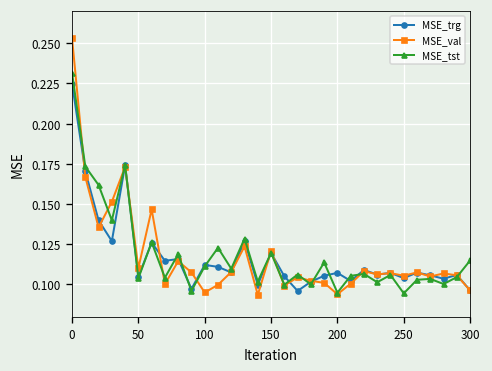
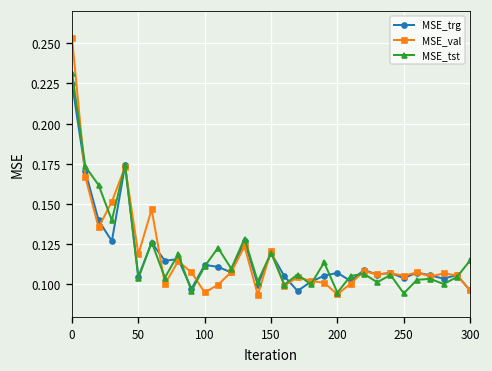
MSE_val, 50: 0.110 -> 0.119
